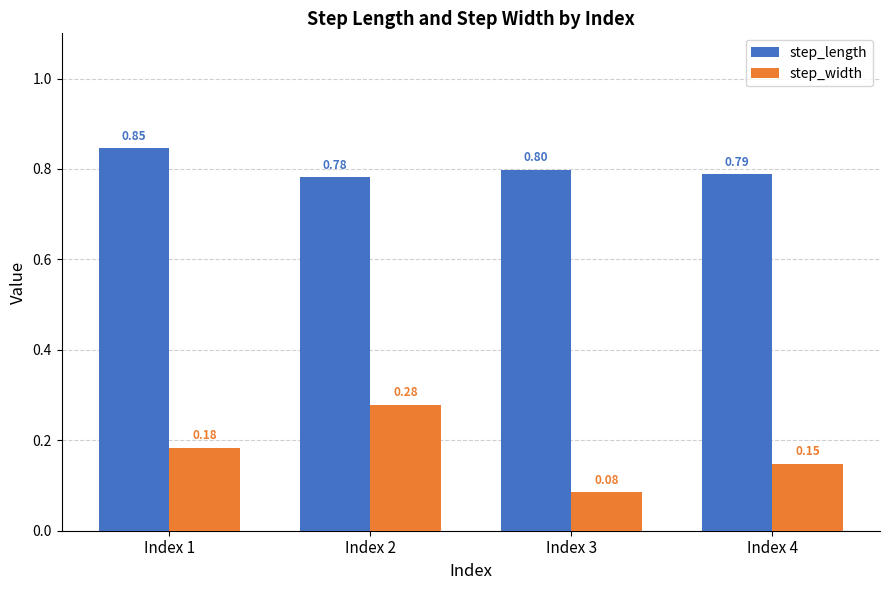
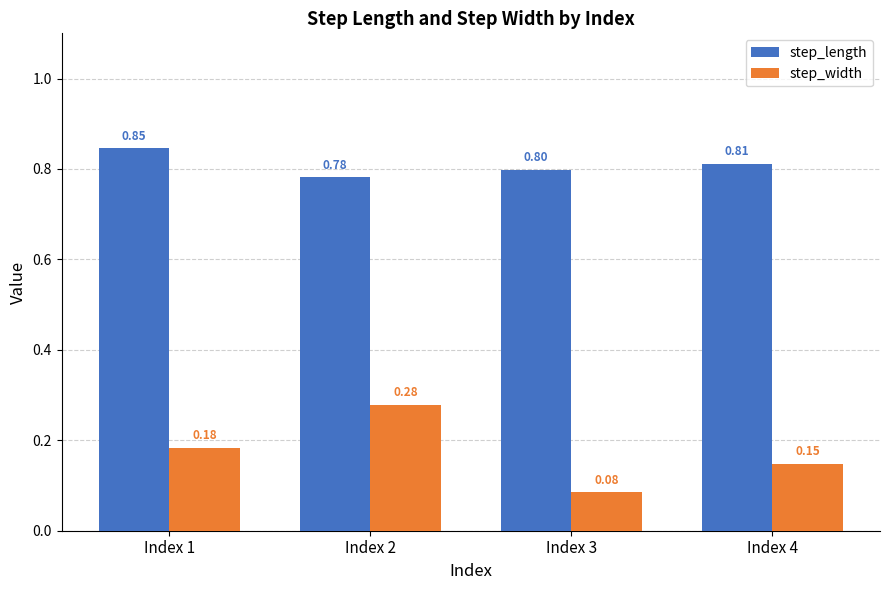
step_length, Index 4: 0.79 -> 0.81
